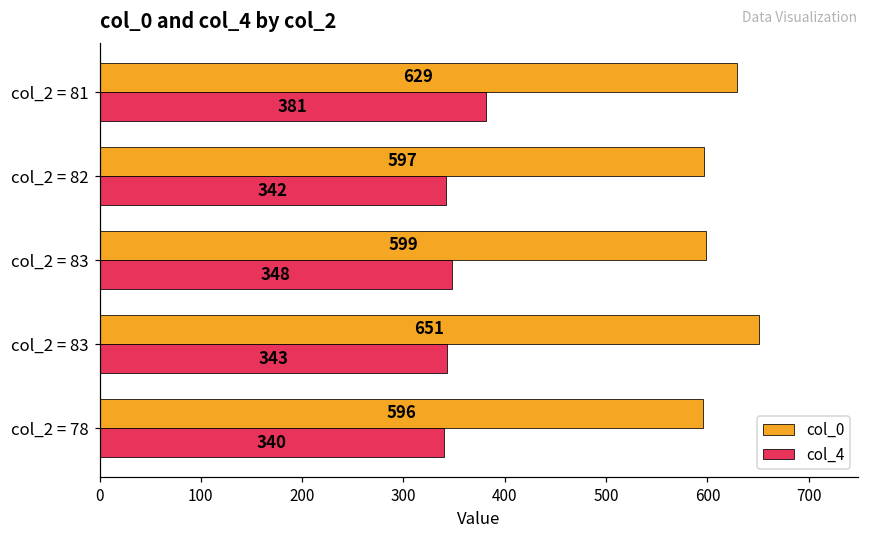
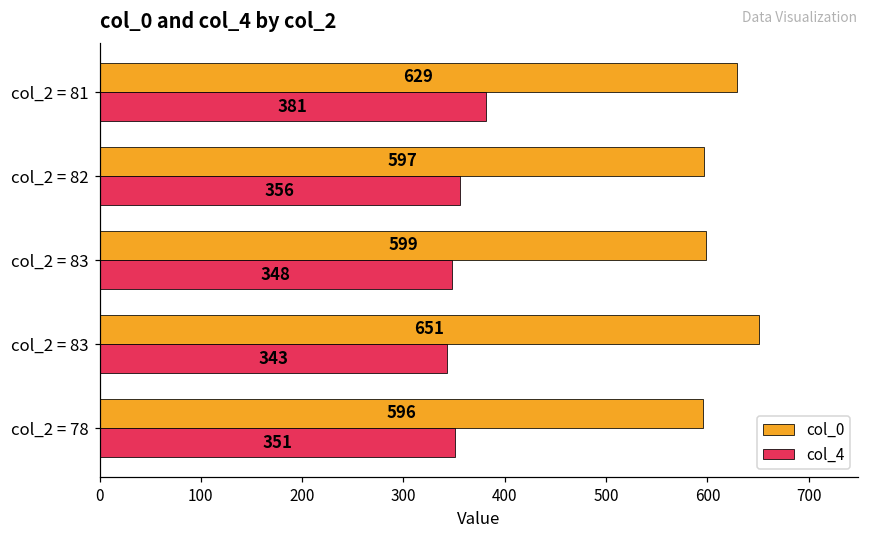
col_4, col_2 = 82: 342 -> 356
col_4, col_2 = 78: 340 -> 351
